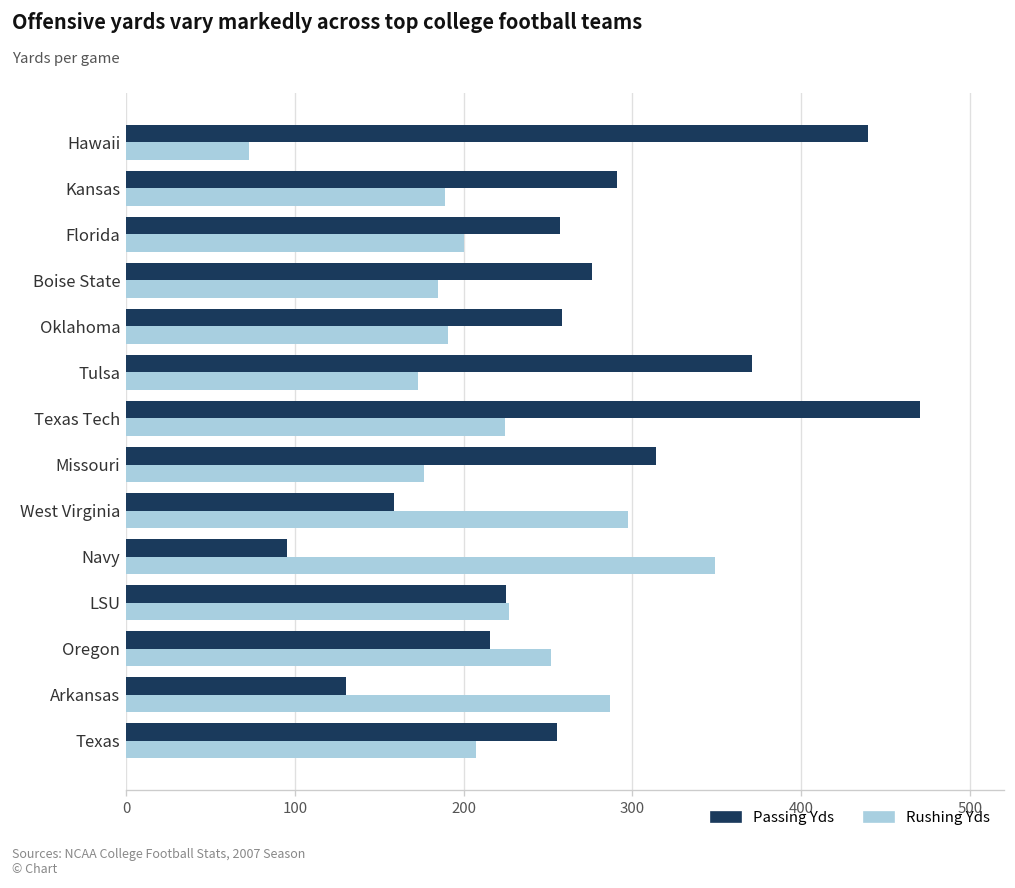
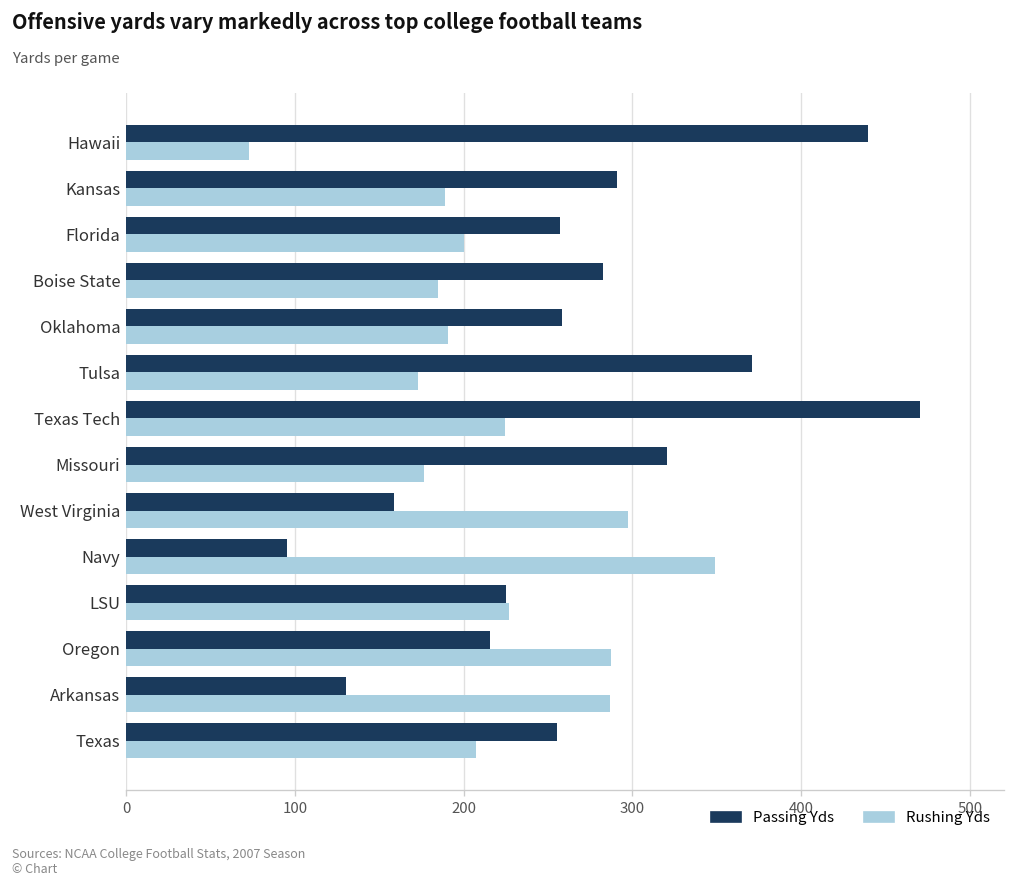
Passing Yds, Boise State: 276 -> 283
Passing Yds, Missouri: 314 -> 320
Rushing Yds, Oregon: 252 -> 287
